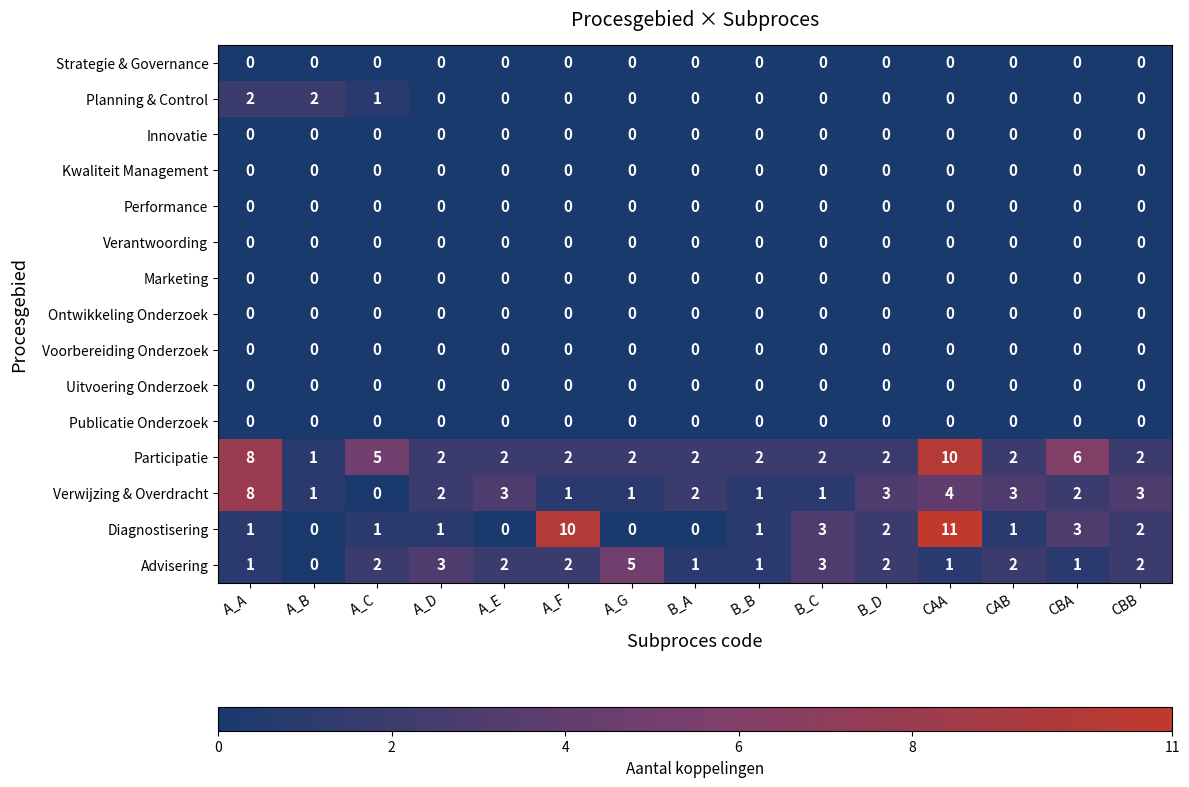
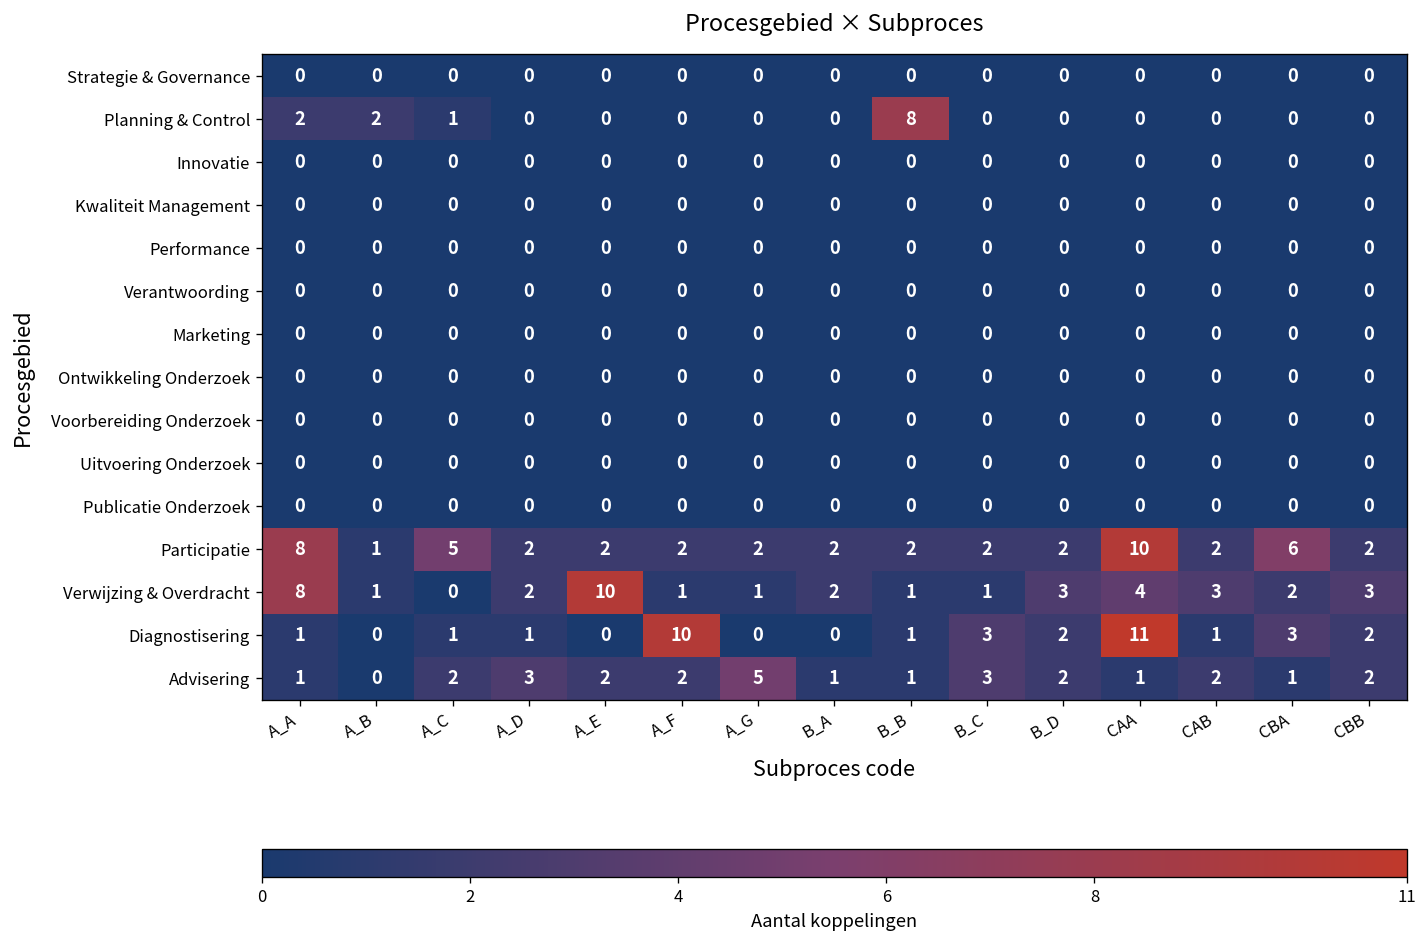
Planning & Control, B_B: 0 -> 8
Verwijzing & Overdracht, A_E: 3 -> 10
